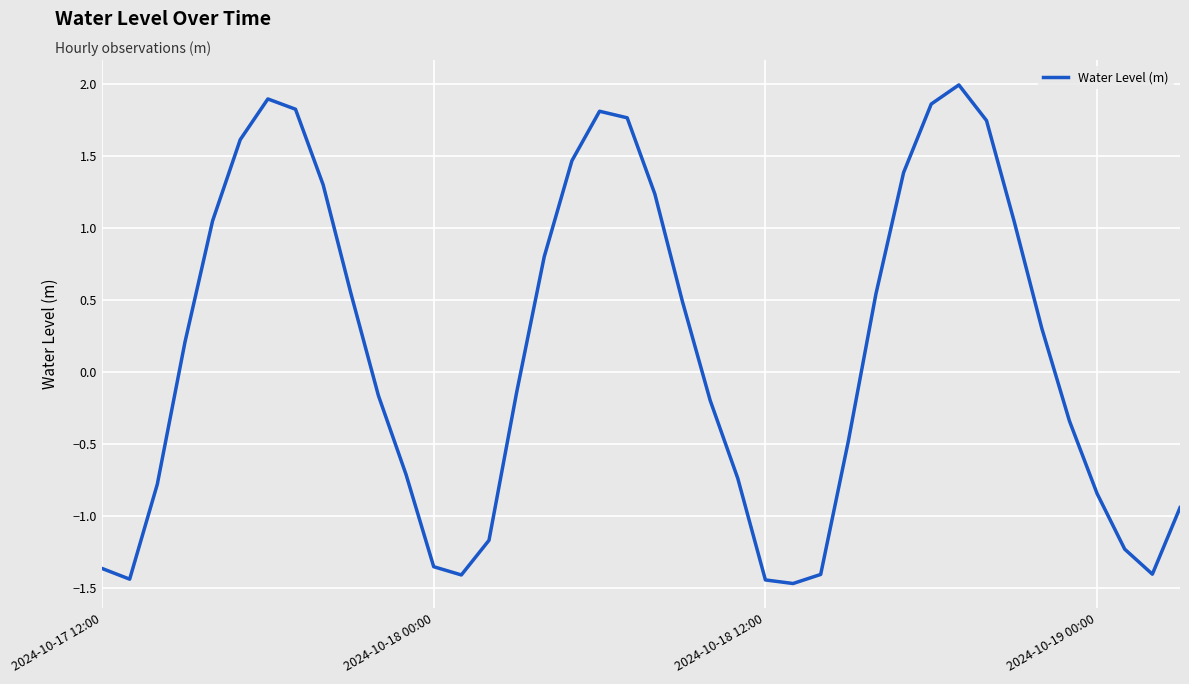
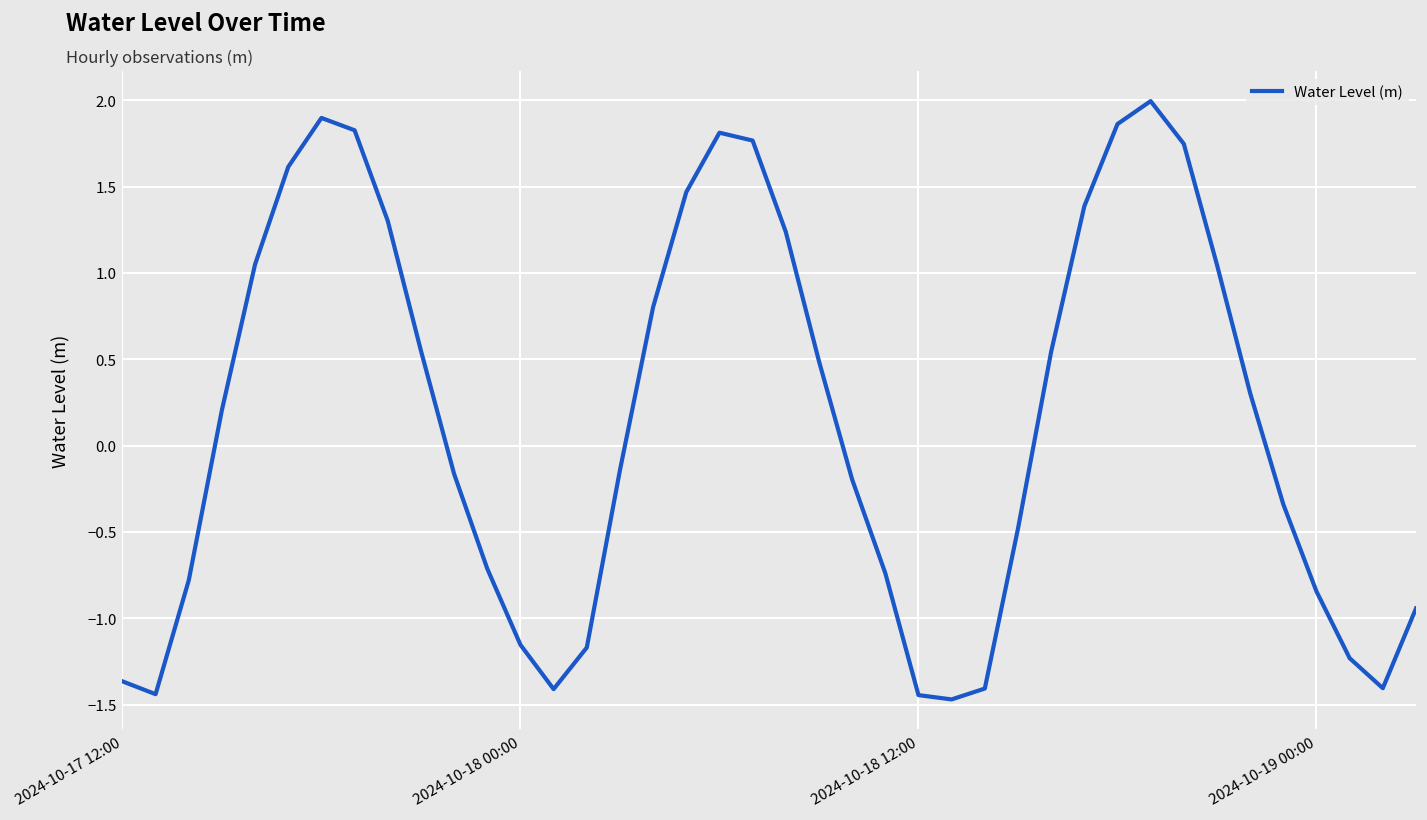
2024-10-18 00:00: -1.35 -> -1.15
